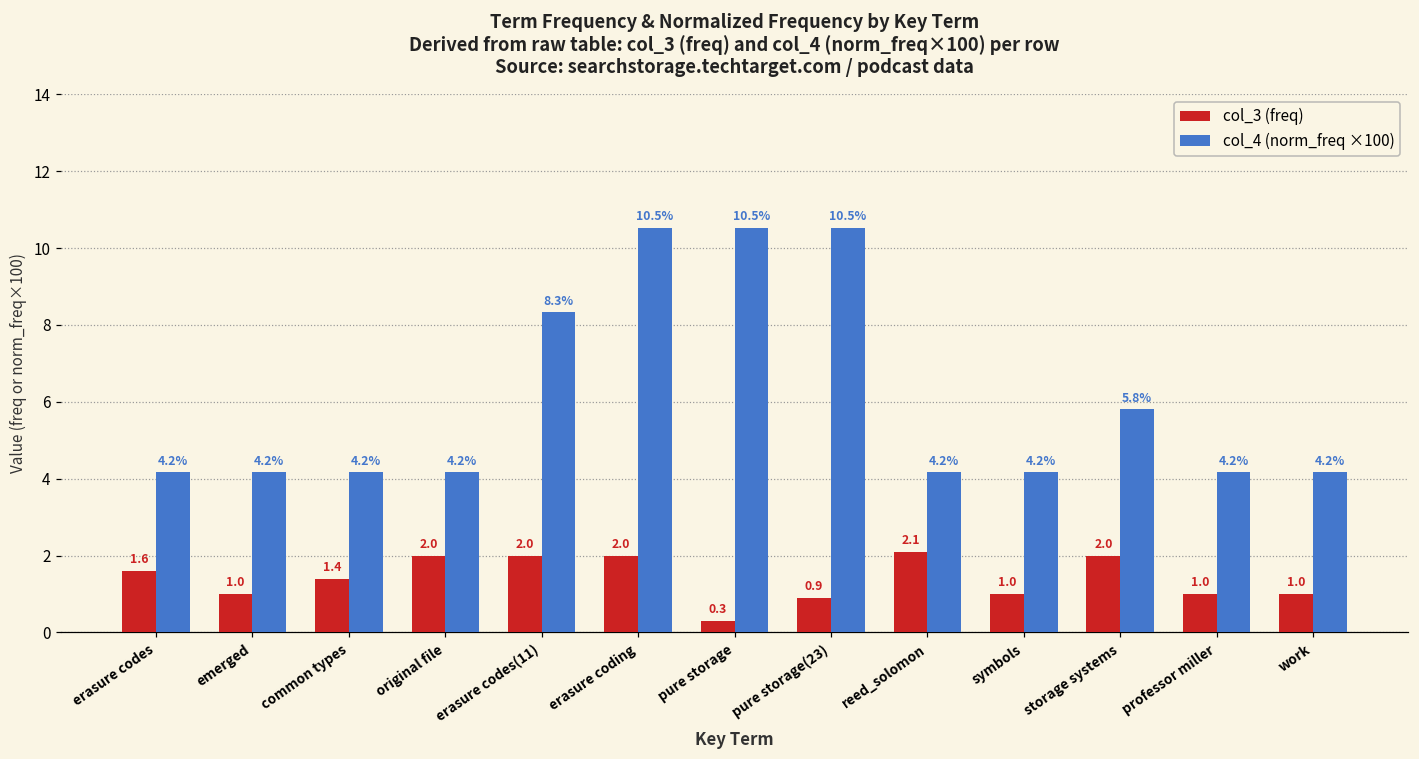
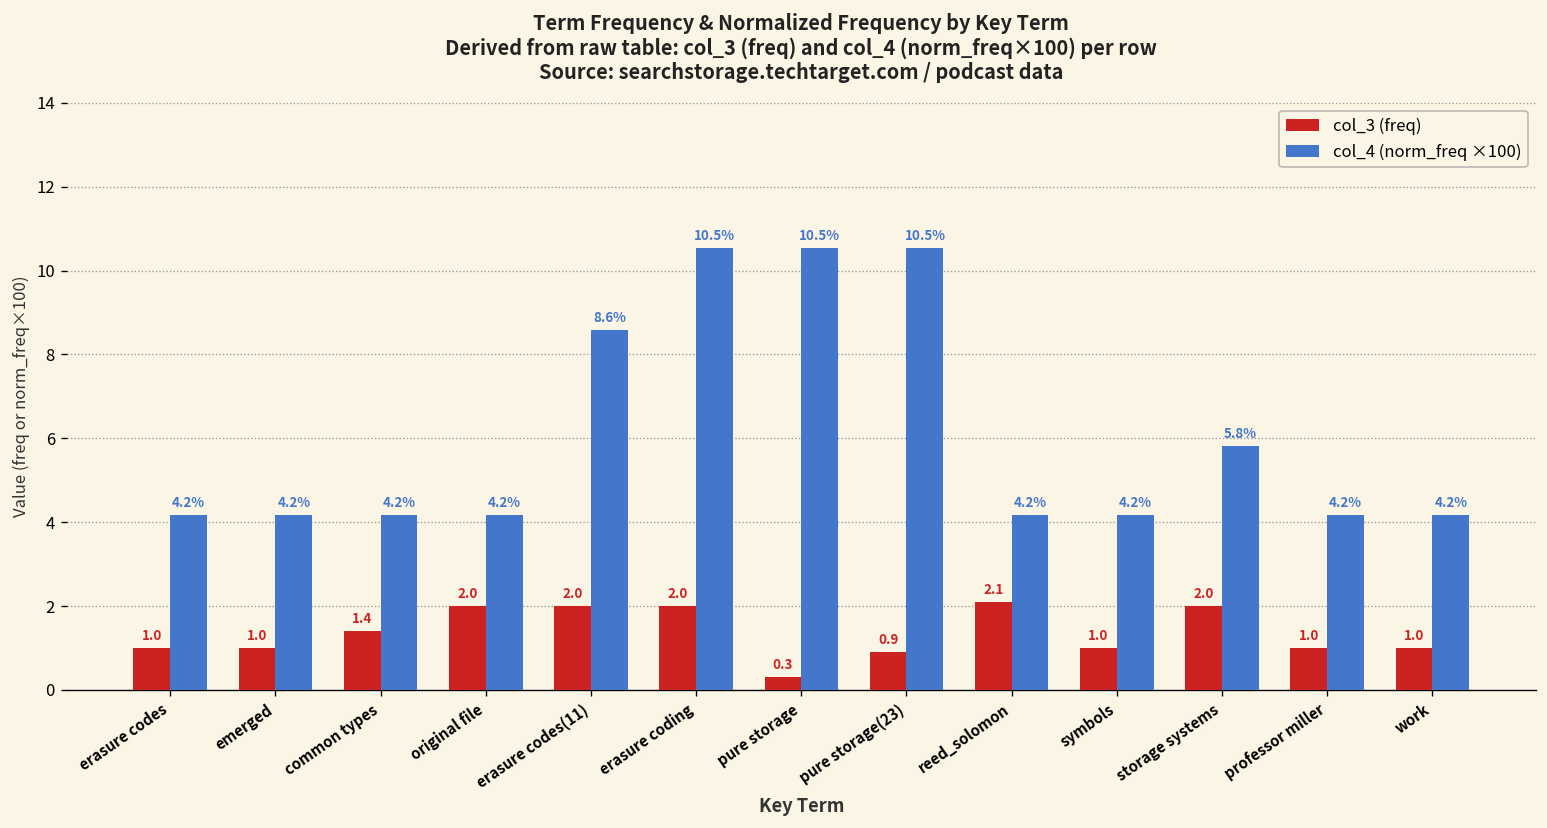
col_3 (freq), erasure codes: 1.6 -> 1.0
col_4 (norm_freq ×100), erasure codes(11): 8.3% -> 8.6%
